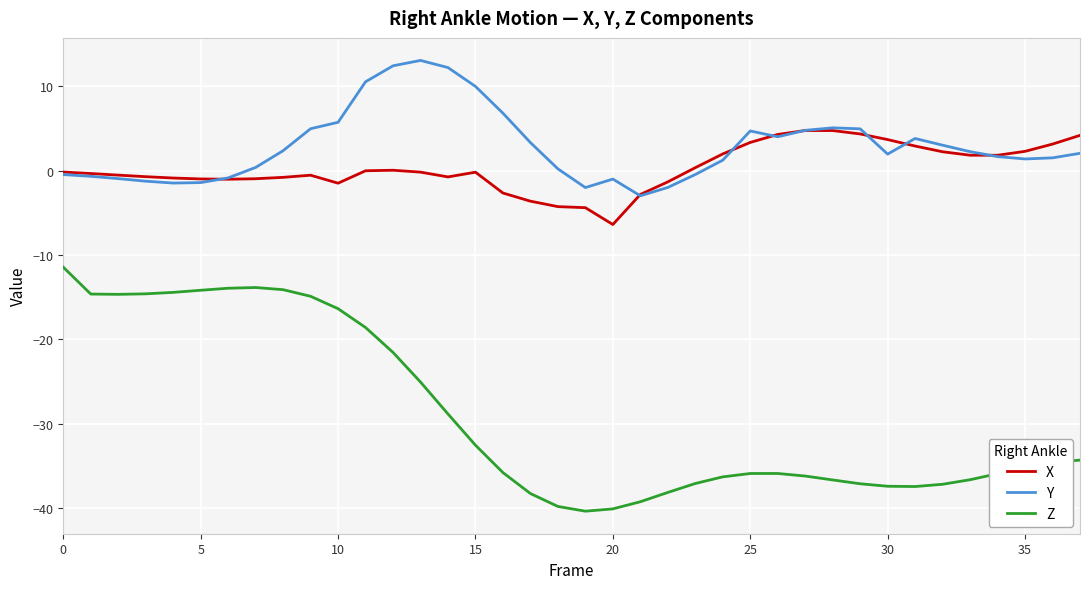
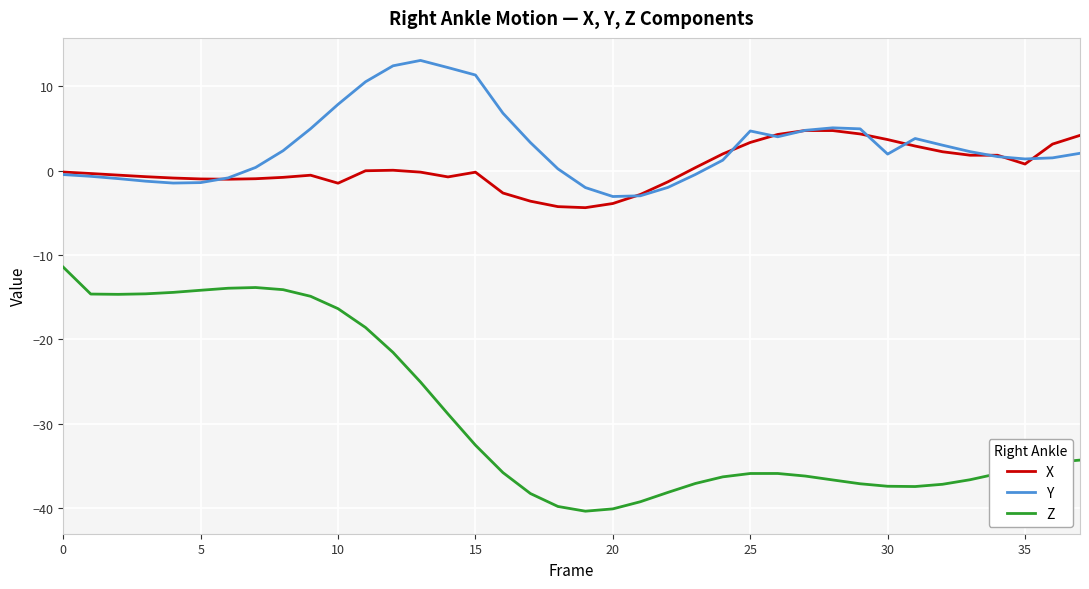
Y, 10: 6 -> 8
Y, 15: 10 -> 11
X, 20: -6 -> -4
Y, 20: -1 -> -3
X, 35: 2 -> 1
